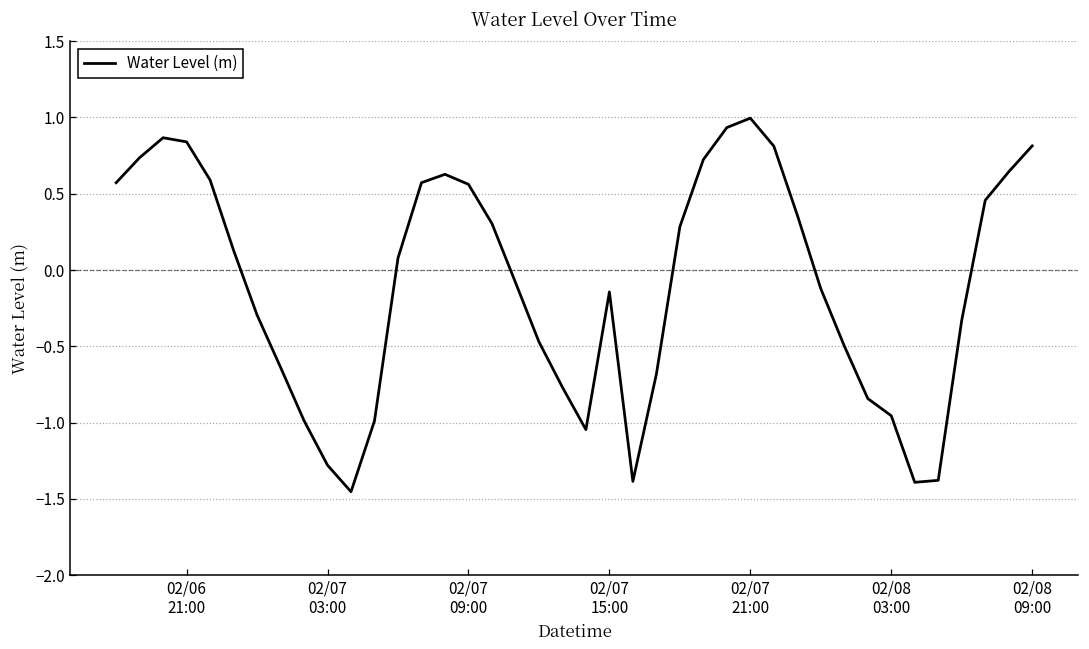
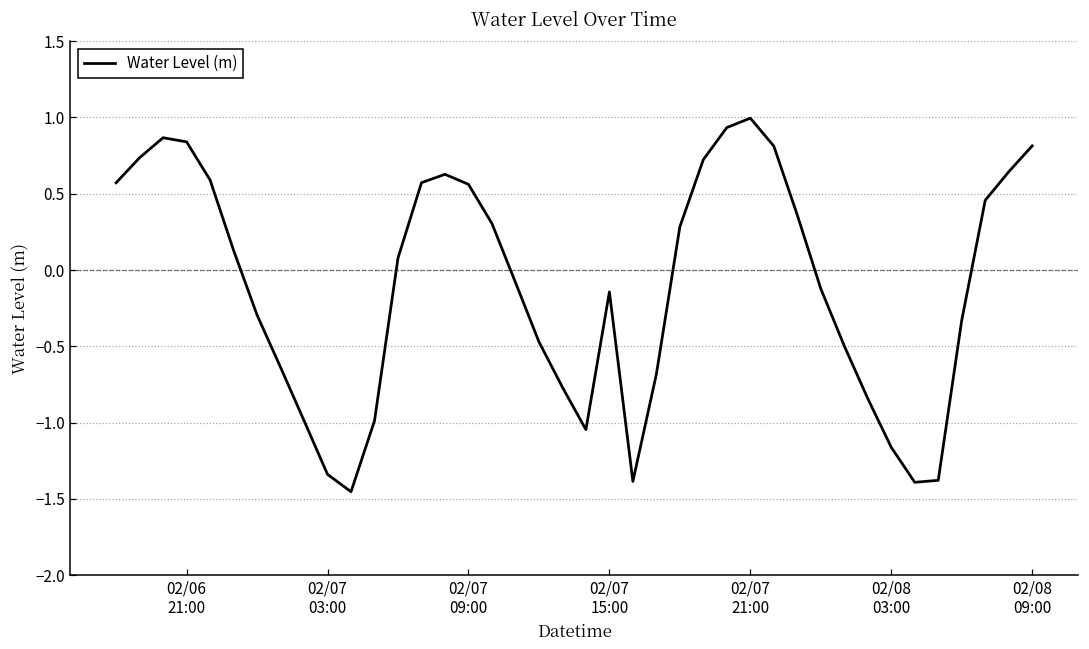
02/07 03:00: -1.28 -> -1.34
02/08 03:00: -0.95 -> -1.16
